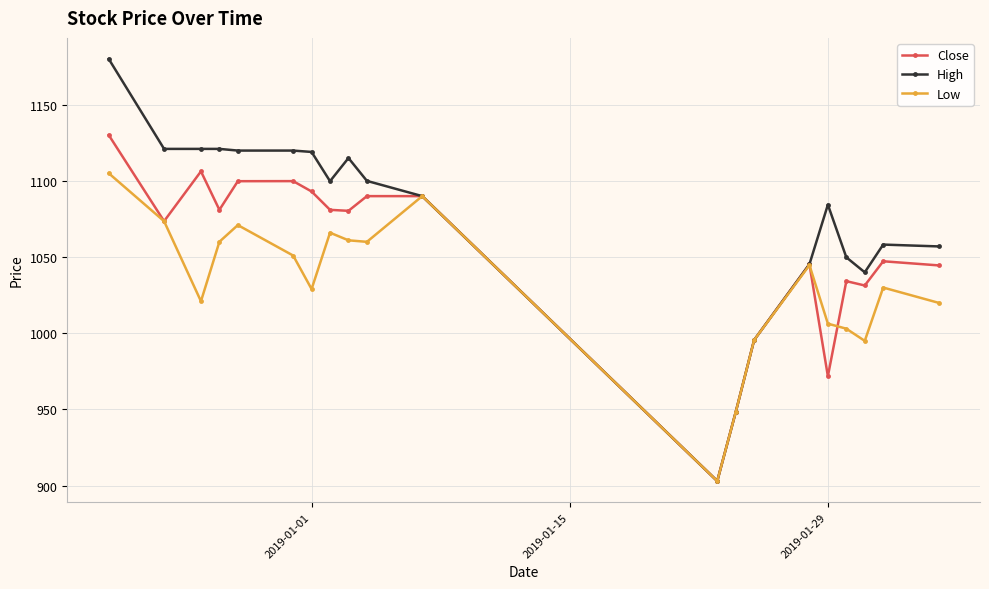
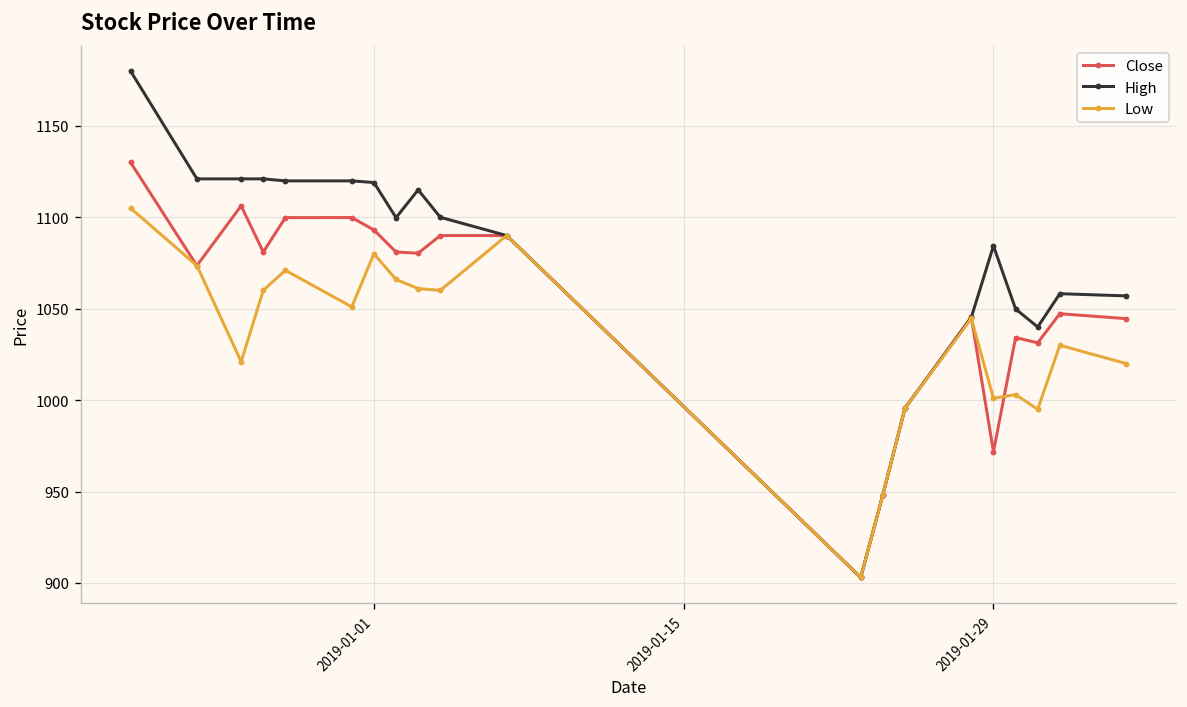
Low, 2019-01-01: 1029 -> 1080
Low, 2019-01-29: 1006 -> 1001
